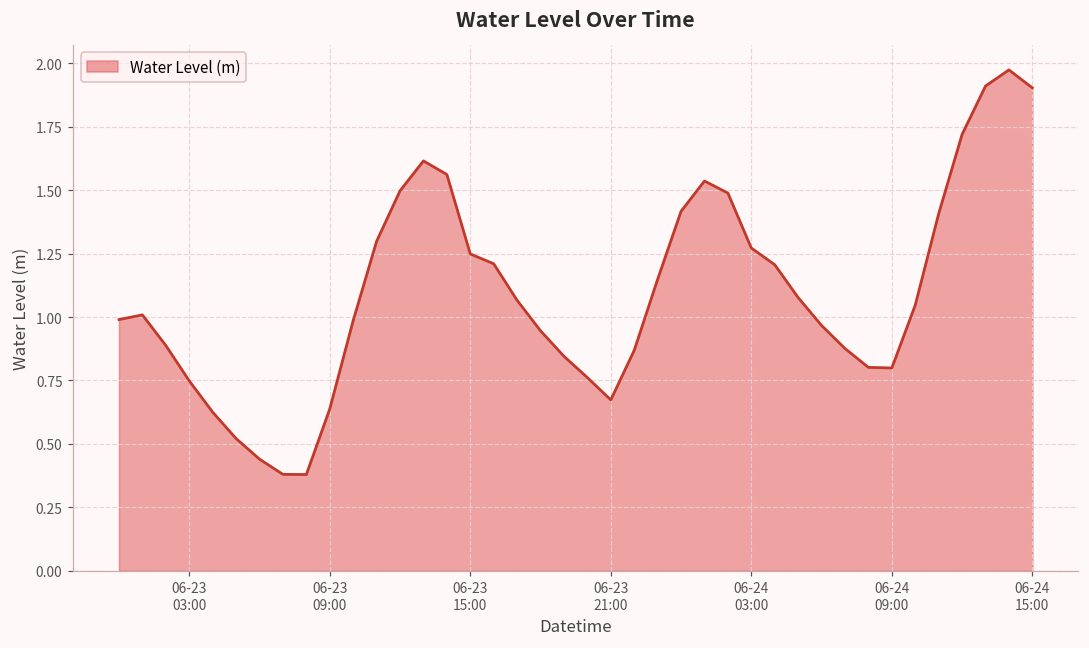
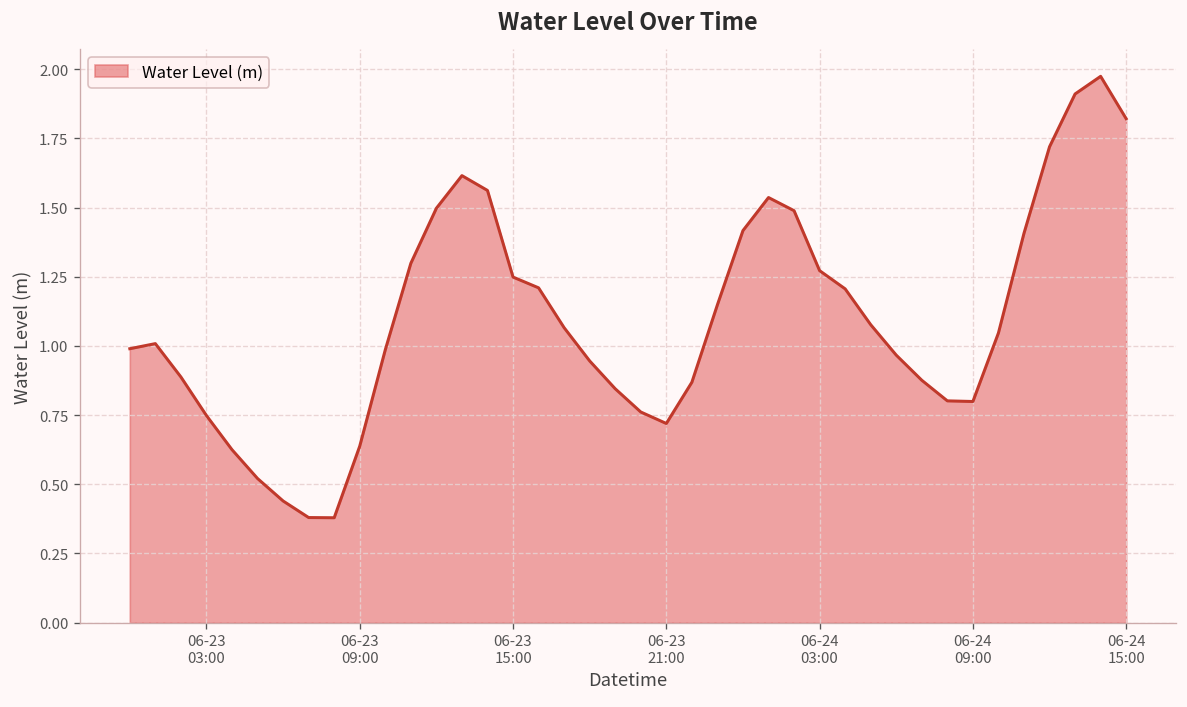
06-23 21:00: 0.67 -> 0.72
06-24 15:00: 1.90 -> 1.82
